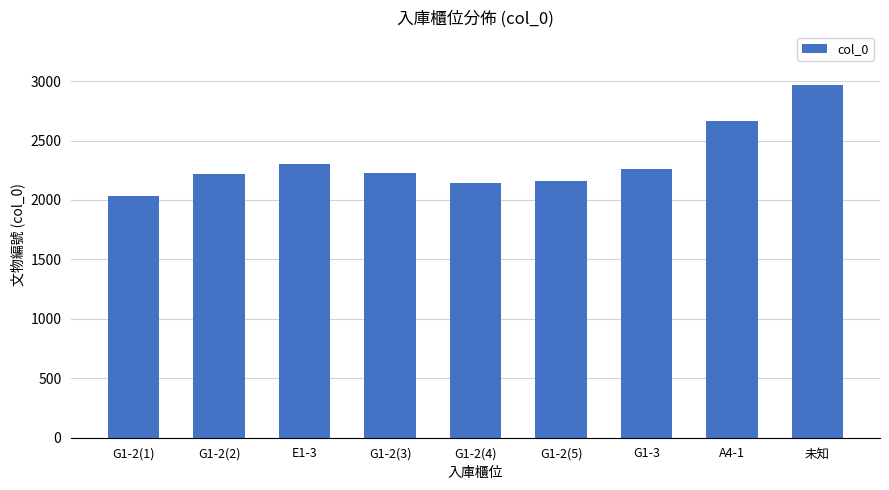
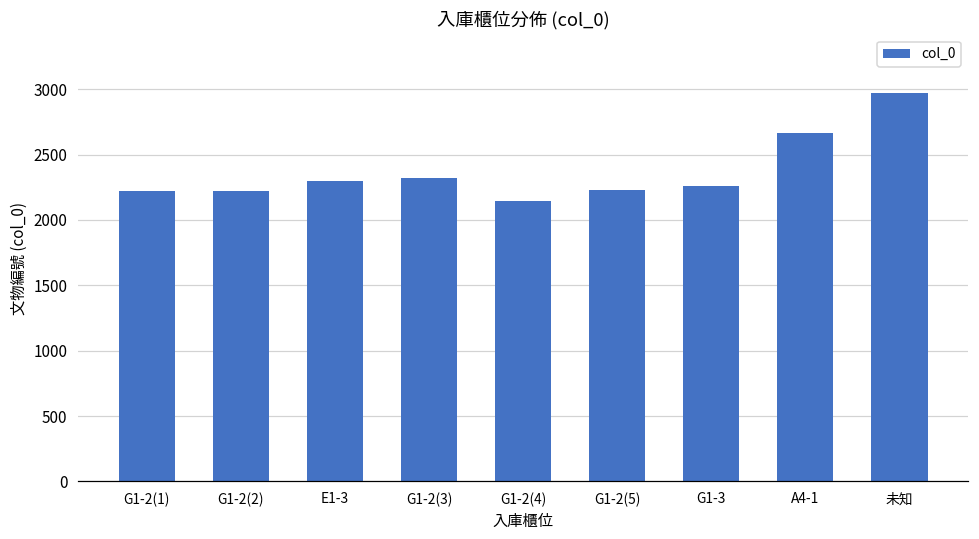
G1-2(1): 2030 -> 2220
G1-2(3): 2230 -> 2320
G1-2(5): 2160 -> 2230
